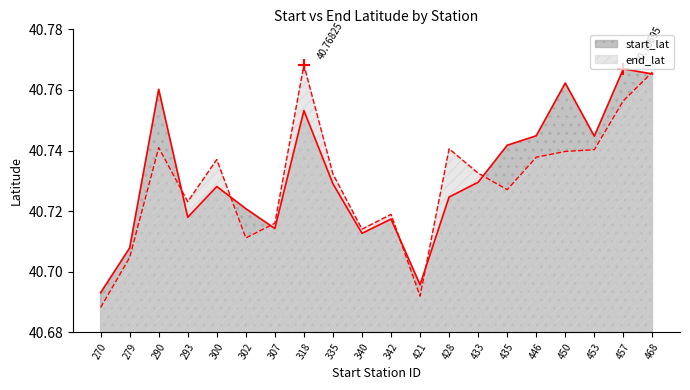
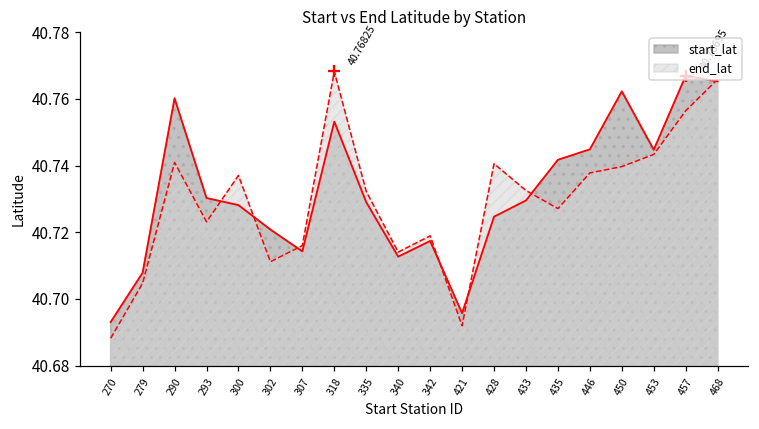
start_lat, 293: 40.718 -> 40.730
end_lat, 453: 40.740 -> 40.743
